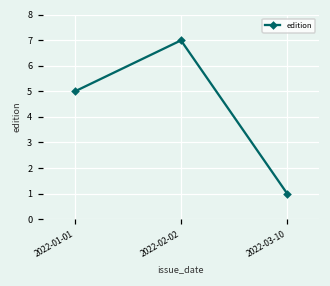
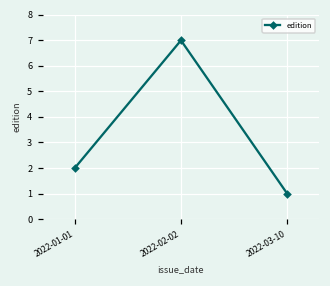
2022-01-01: 5 -> 2
